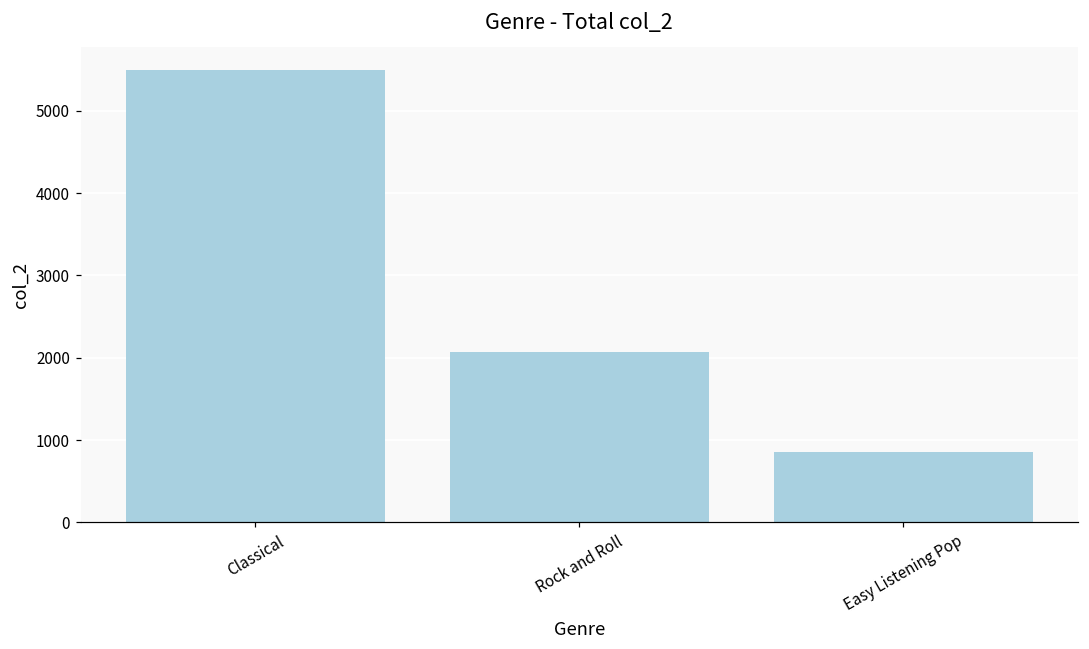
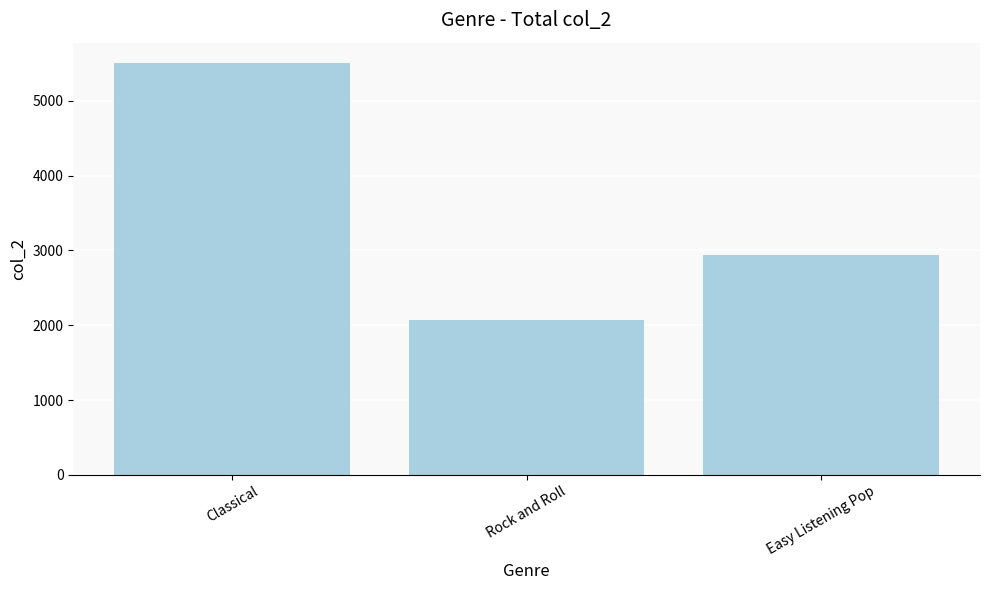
Easy Listening Pop: 900 -> 2900
